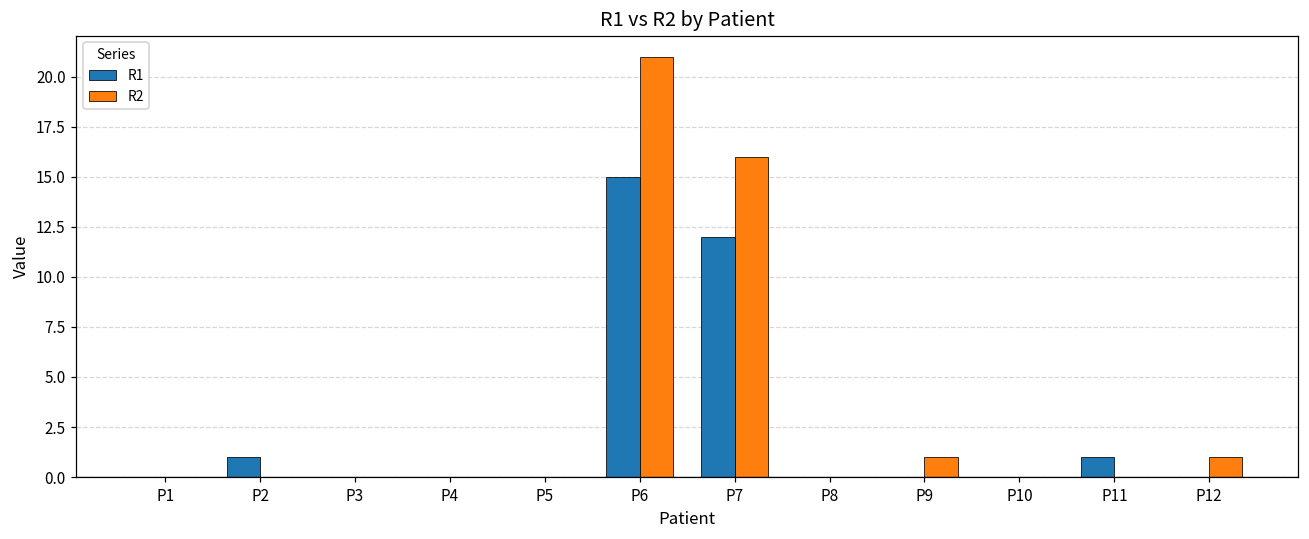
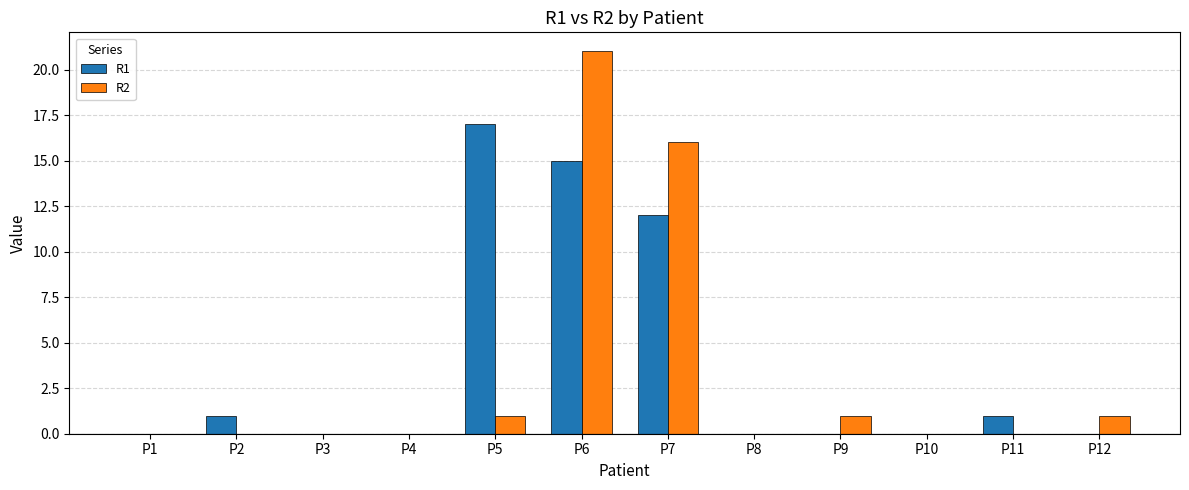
R1, P5: 0 -> 17
R2, P5: 0 -> 1
